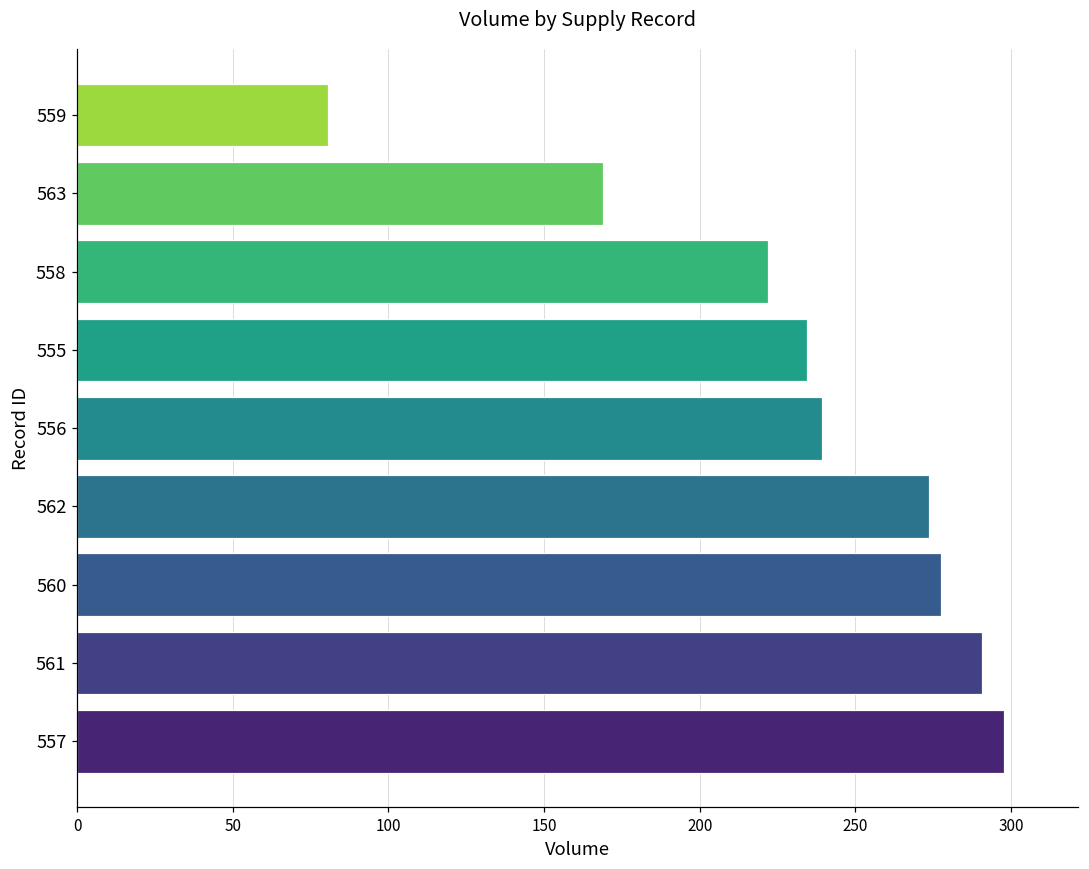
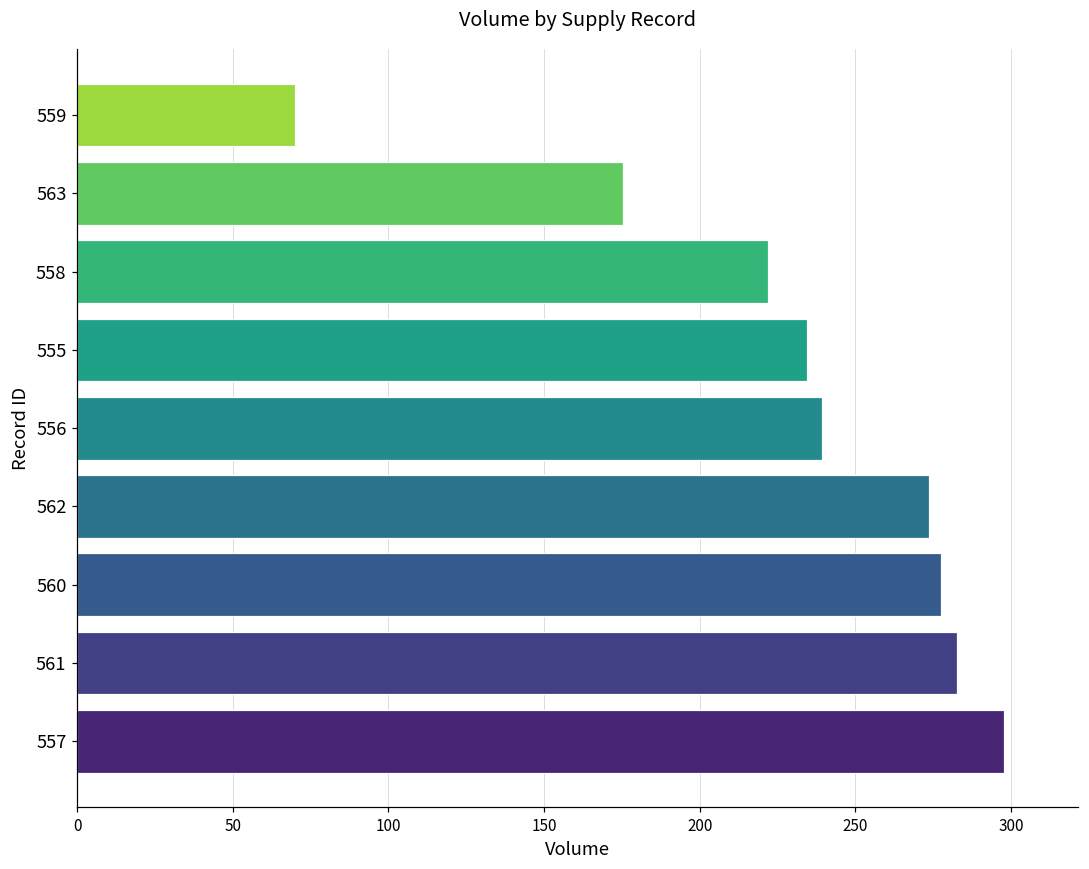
559: 81 -> 70
563: 169 -> 175
561: 291 -> 283
